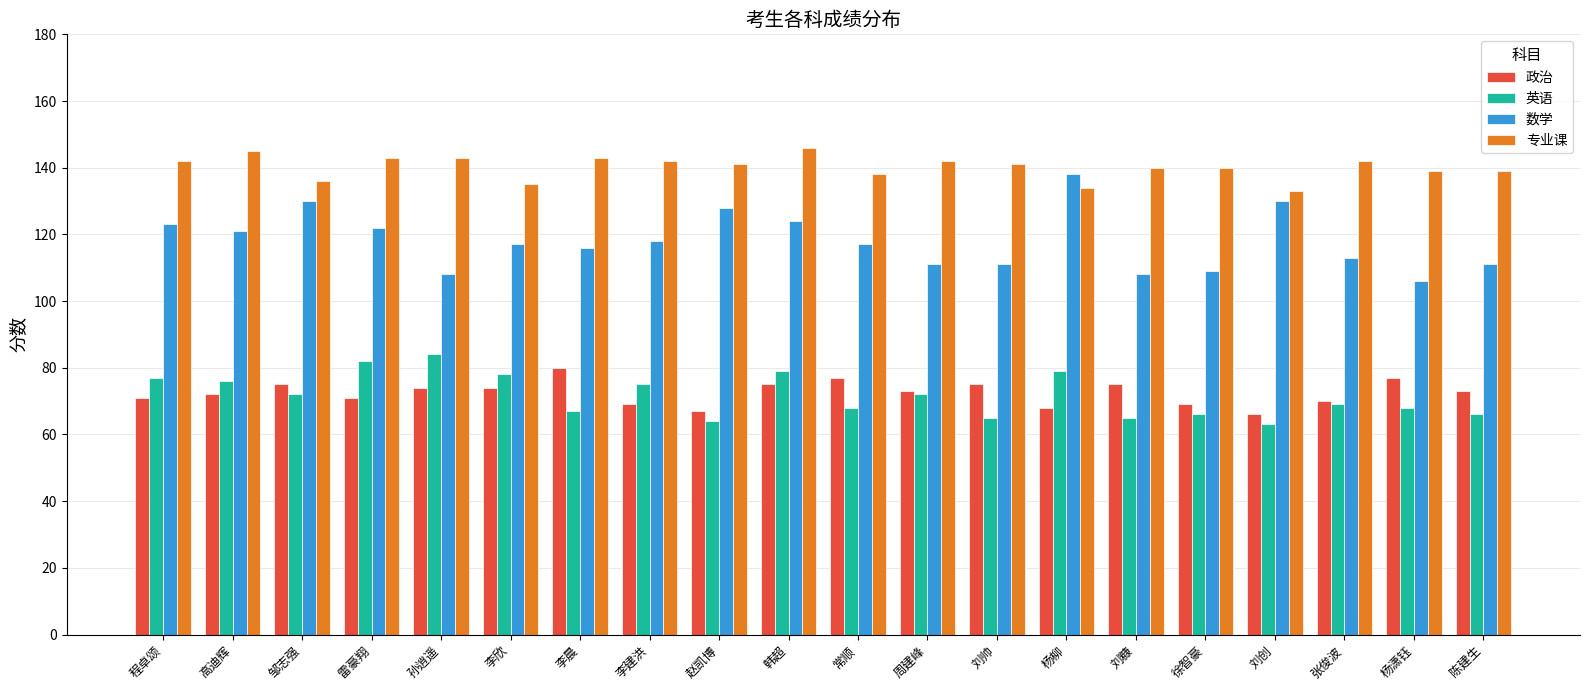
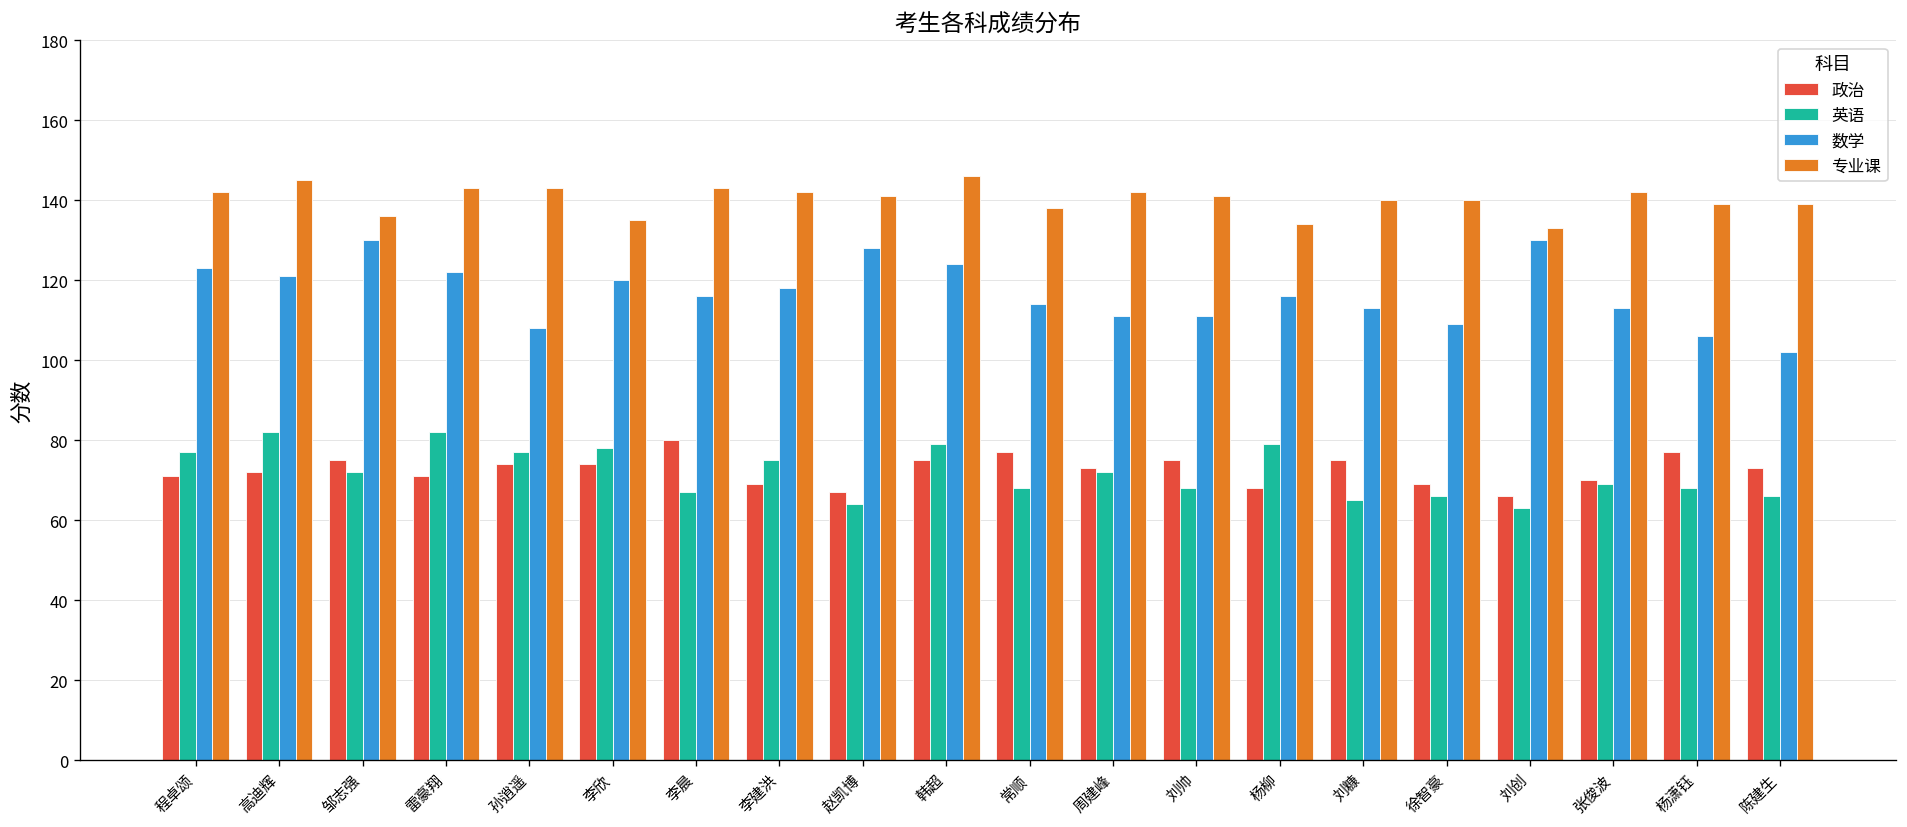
英语, 高迪辉: 76 -> 82
英语, 孙逍遥: 84 -> 77
数学, 李欣: 117 -> 120
数学, 常顺: 117 -> 114
英语, 刘帅: 65 -> 68
数学, 杨柳: 138 -> 116
数学, 刘糠: 108 -> 113
数学, 陈建生: 111 -> 102
